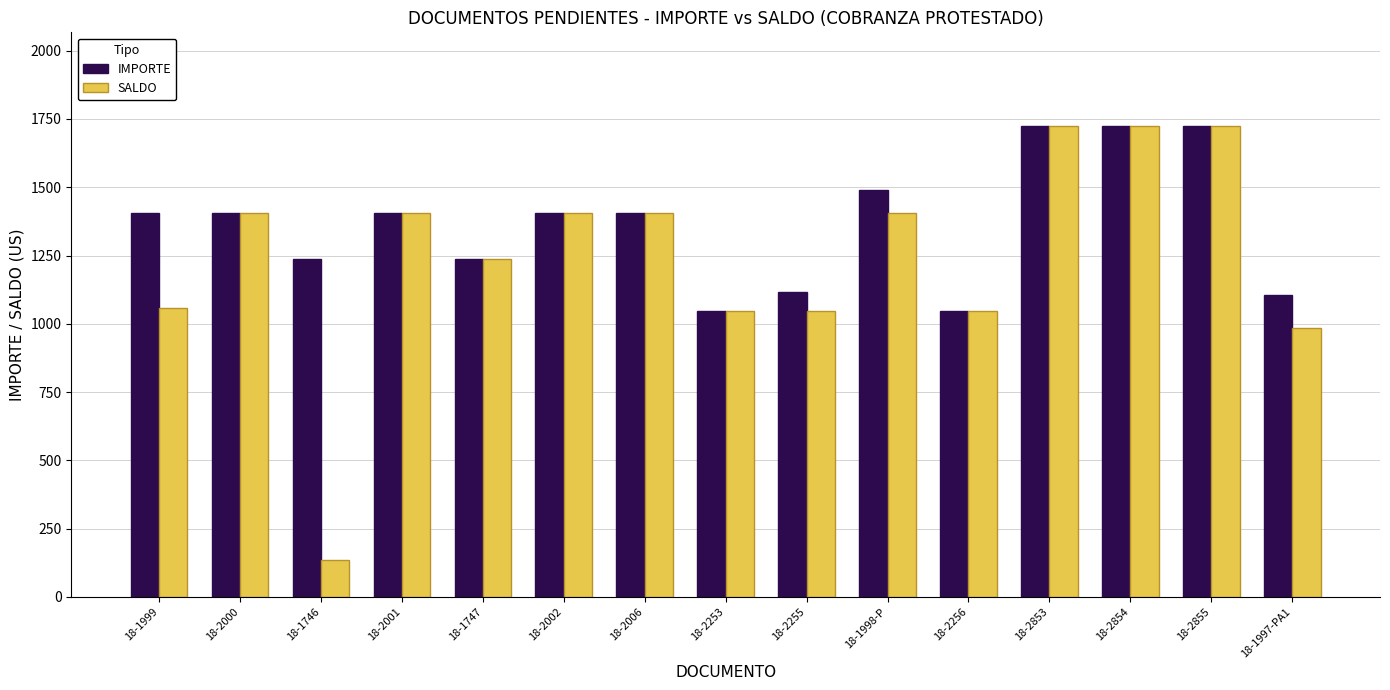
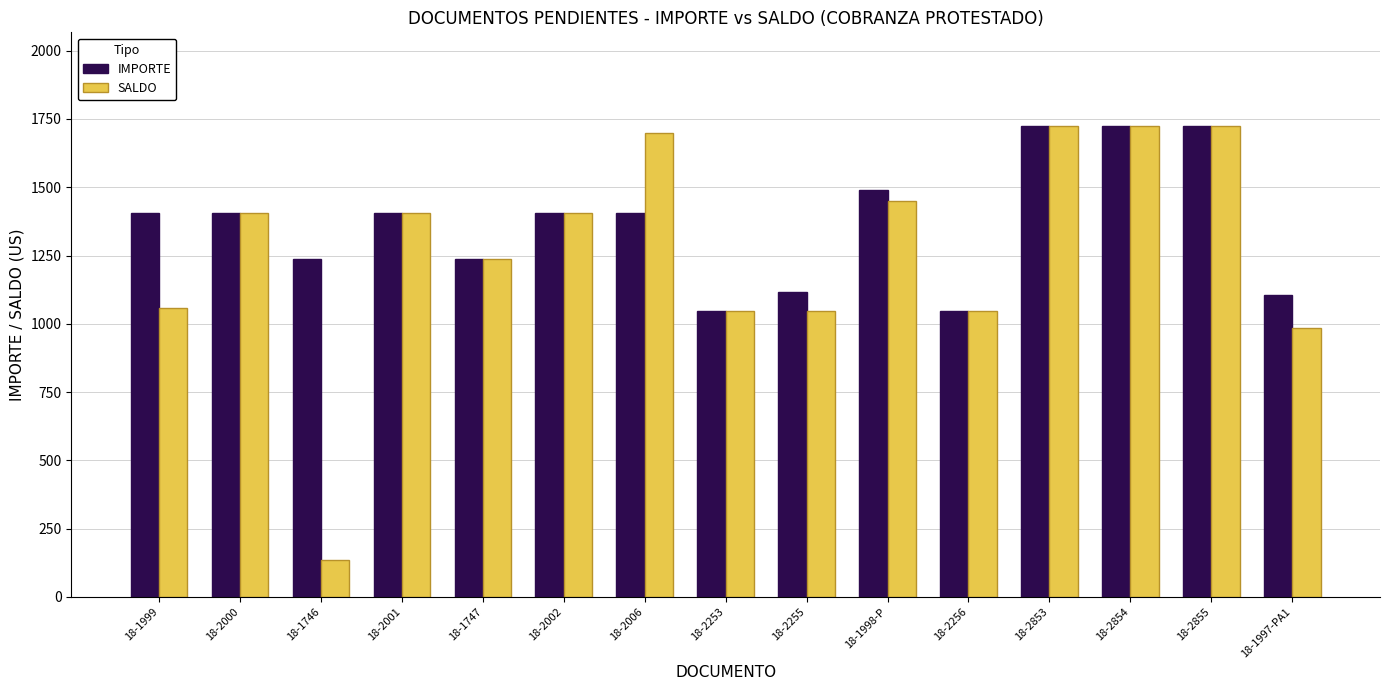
SALDO, 18-2006: 1410 -> 1700
SALDO, 18-1998-P: 1410 -> 1450
